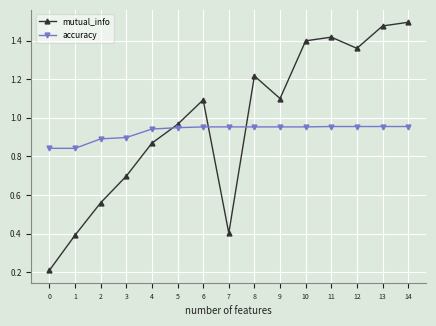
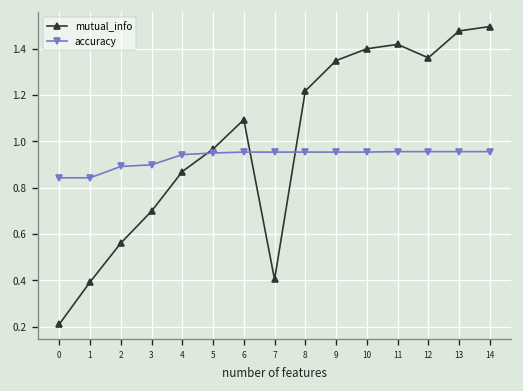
mutual_info, 9: 1.10 -> 1.35
